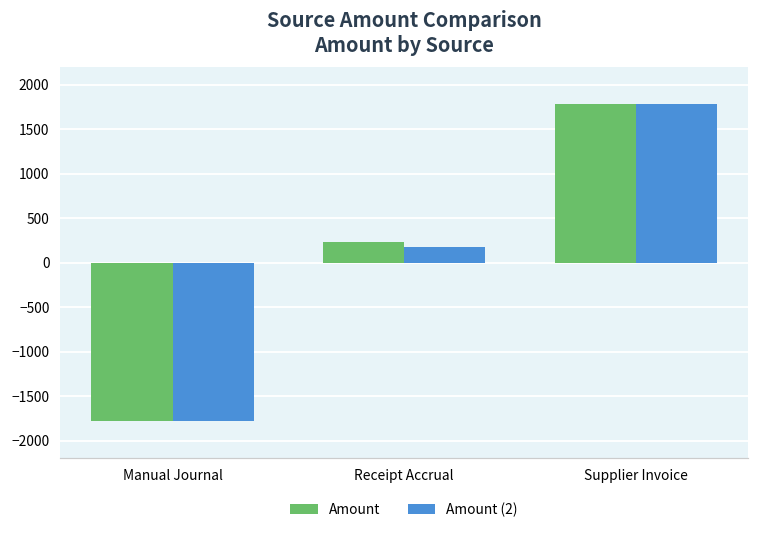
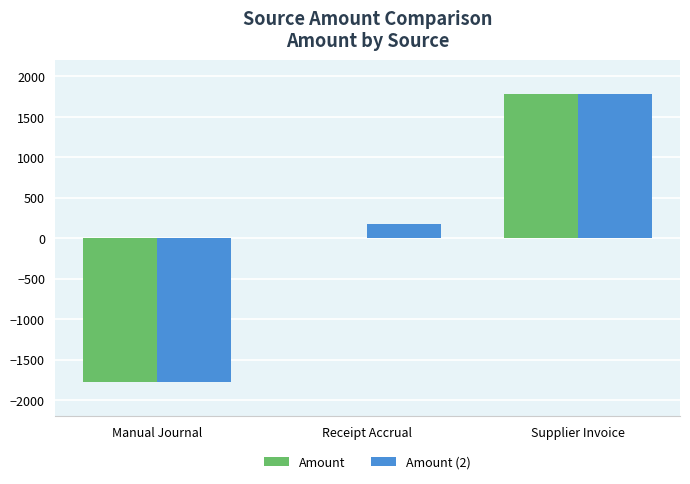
Amount, Receipt Accrual: 200 -> 0
